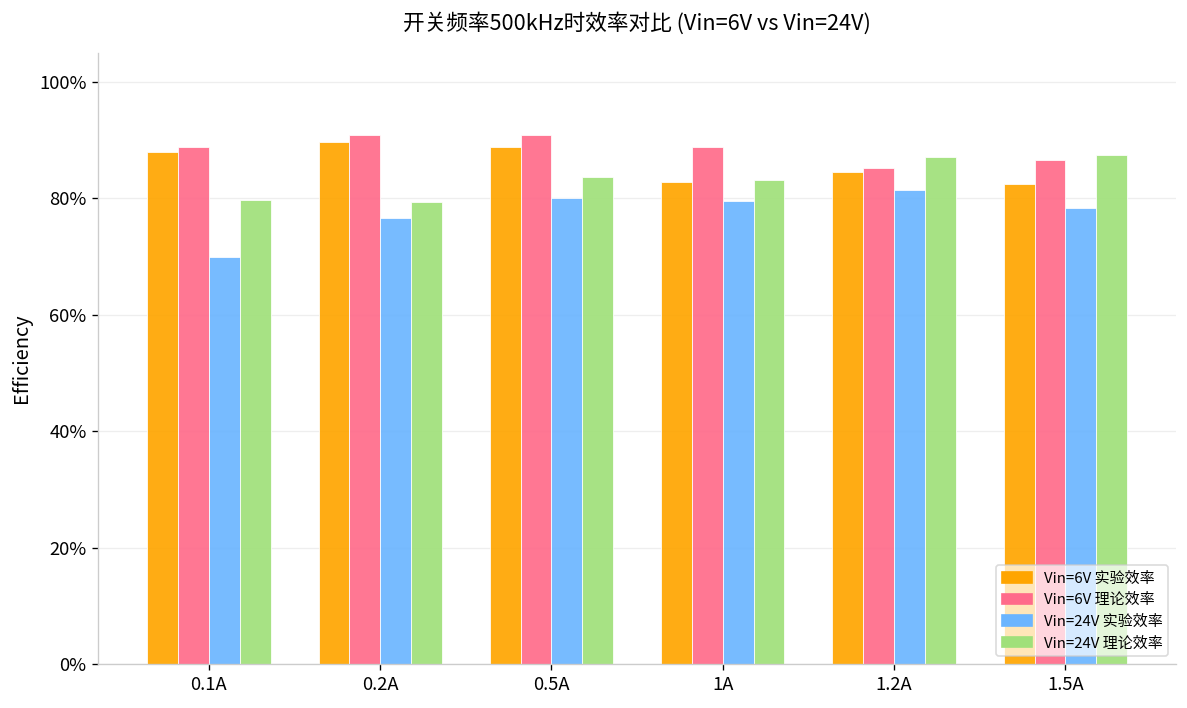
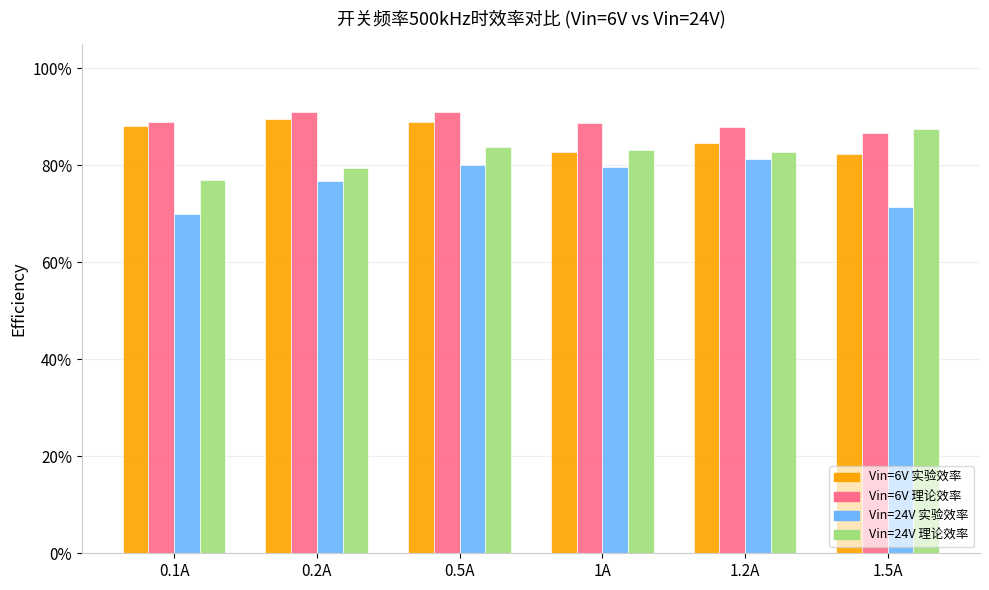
Vin=24V 理论效率, 0.1A: 80% -> 77%
Vin=6V 理论效率, 1.2A: 85% -> 88%
Vin=24V 理论效率, 1.2A: 87% -> 83%
Vin=24V 实验效率, 1.5A: 78% -> 71%
